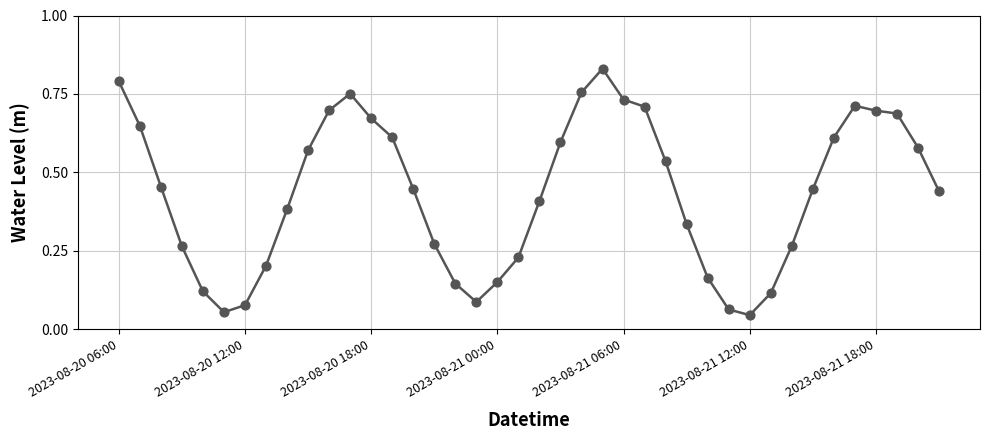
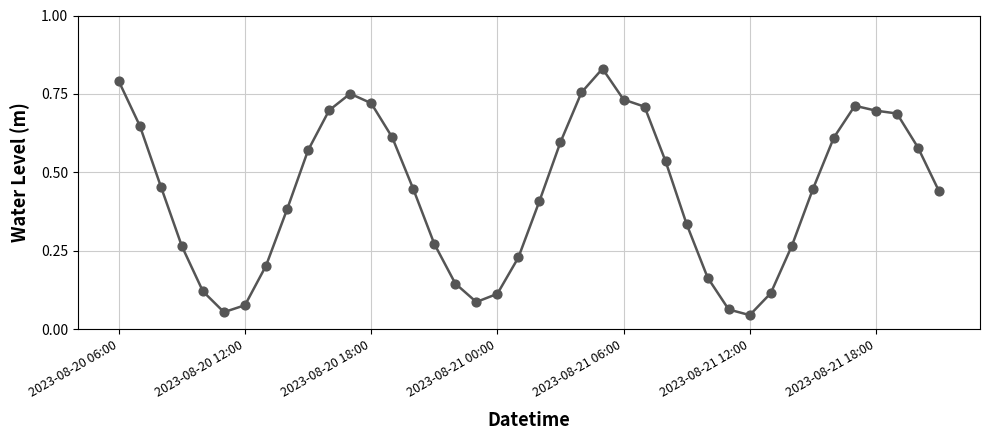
2023-08-20 18:00: 0.67 -> 0.72
2023-08-21 00:00: 0.15 -> 0.11
